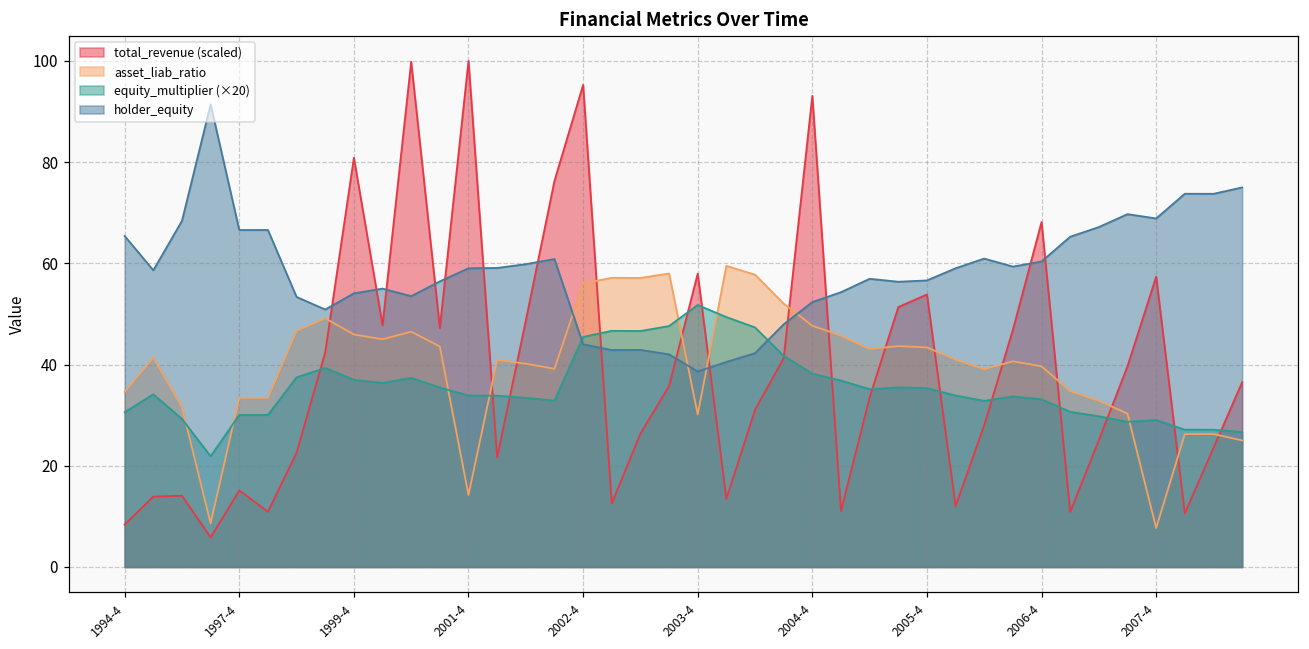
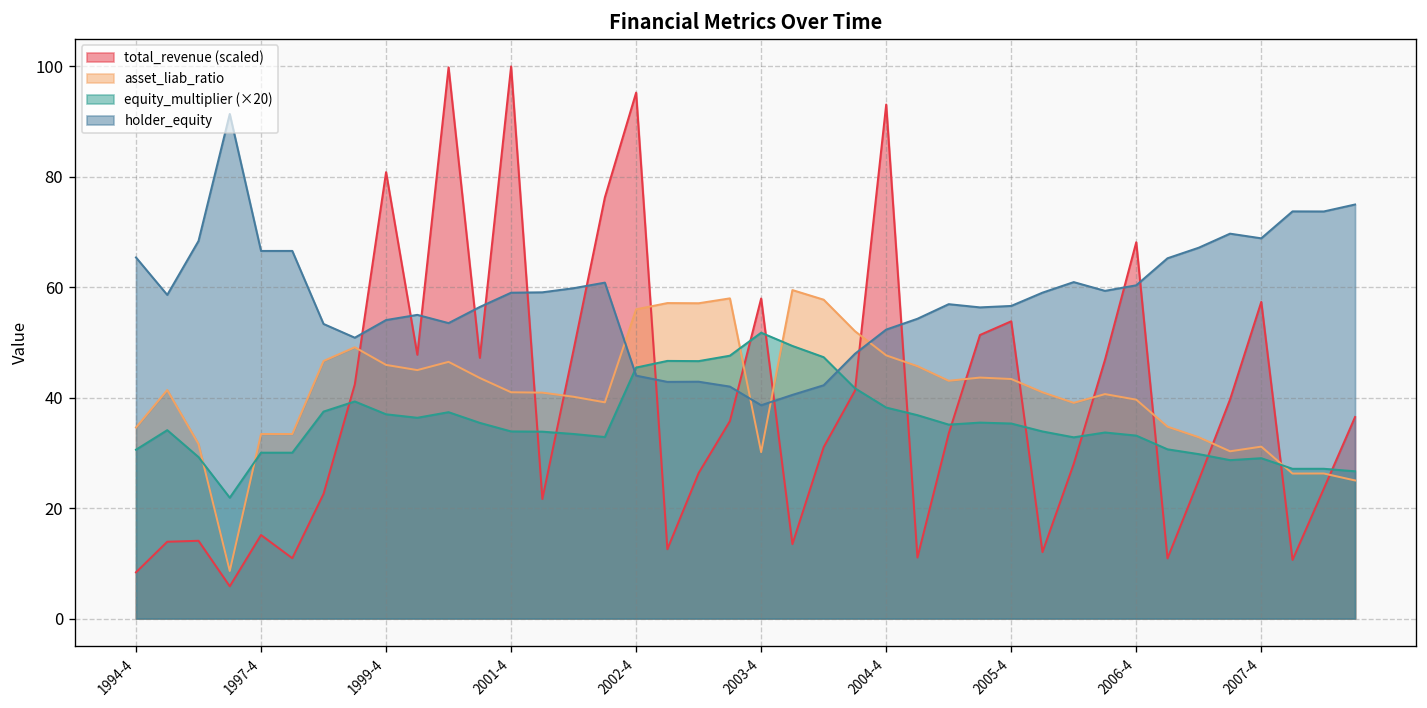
asset_liab_ratio, 2001-4: 14 -> 41
asset_liab_ratio, 2007-4: 8 -> 31
